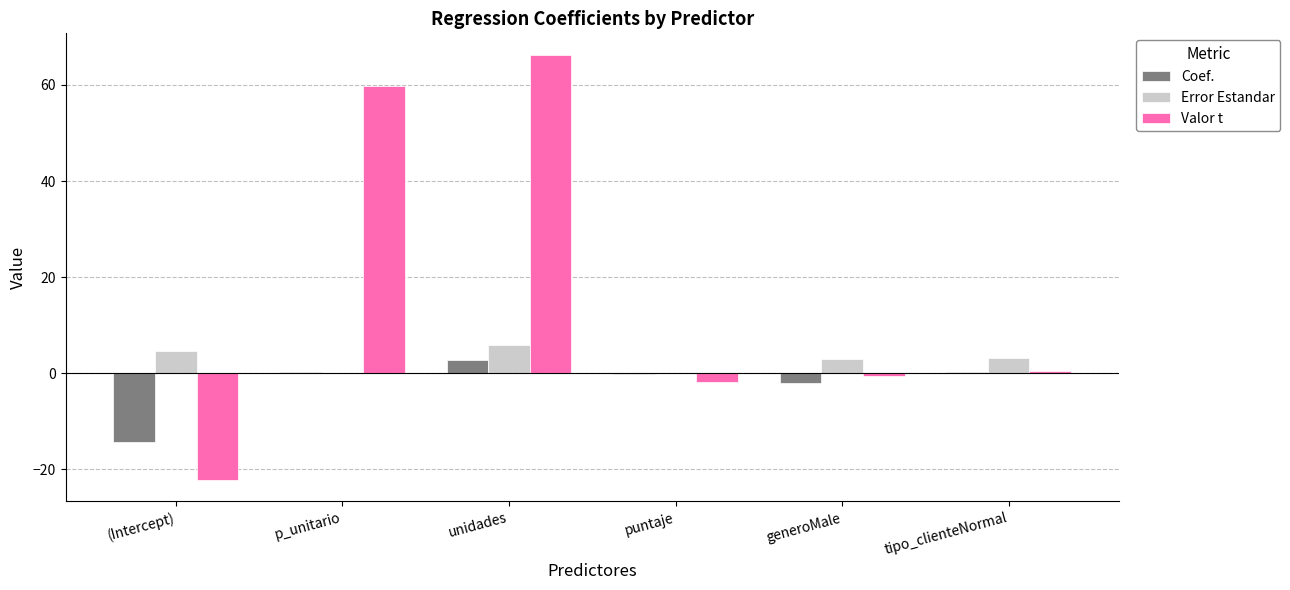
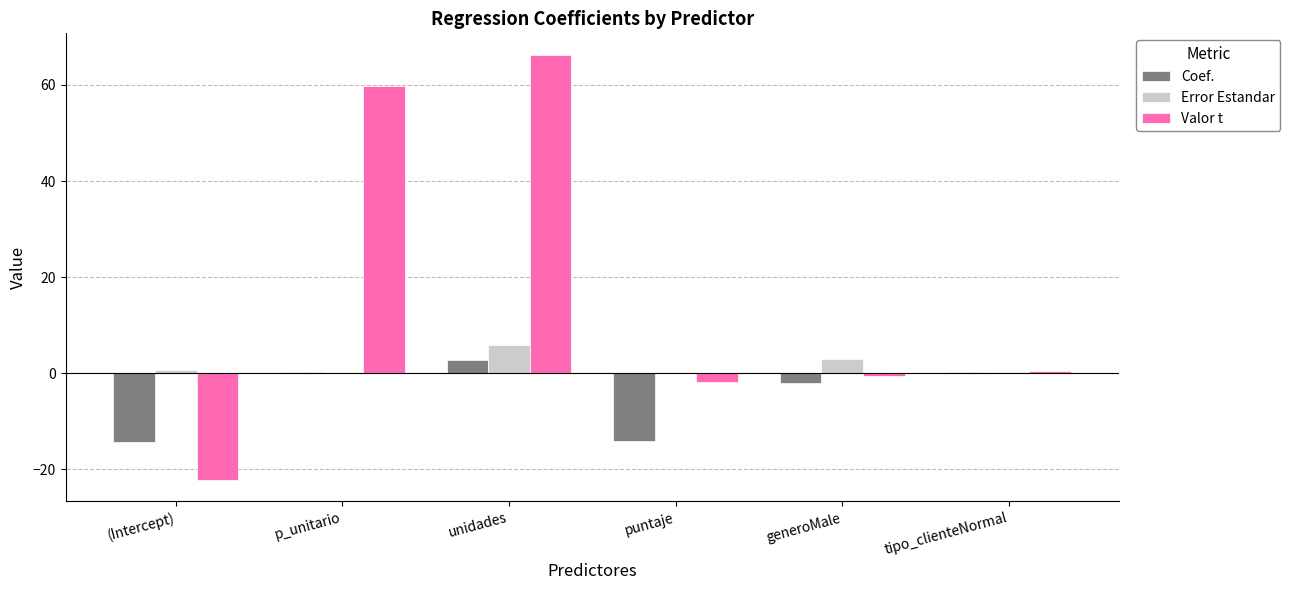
Error Estandar, (Intercept): 5 -> 1
Coef., puntaje: 0 -> -14
Error Estandar, tipo_clienteNormal: 3 -> 0
